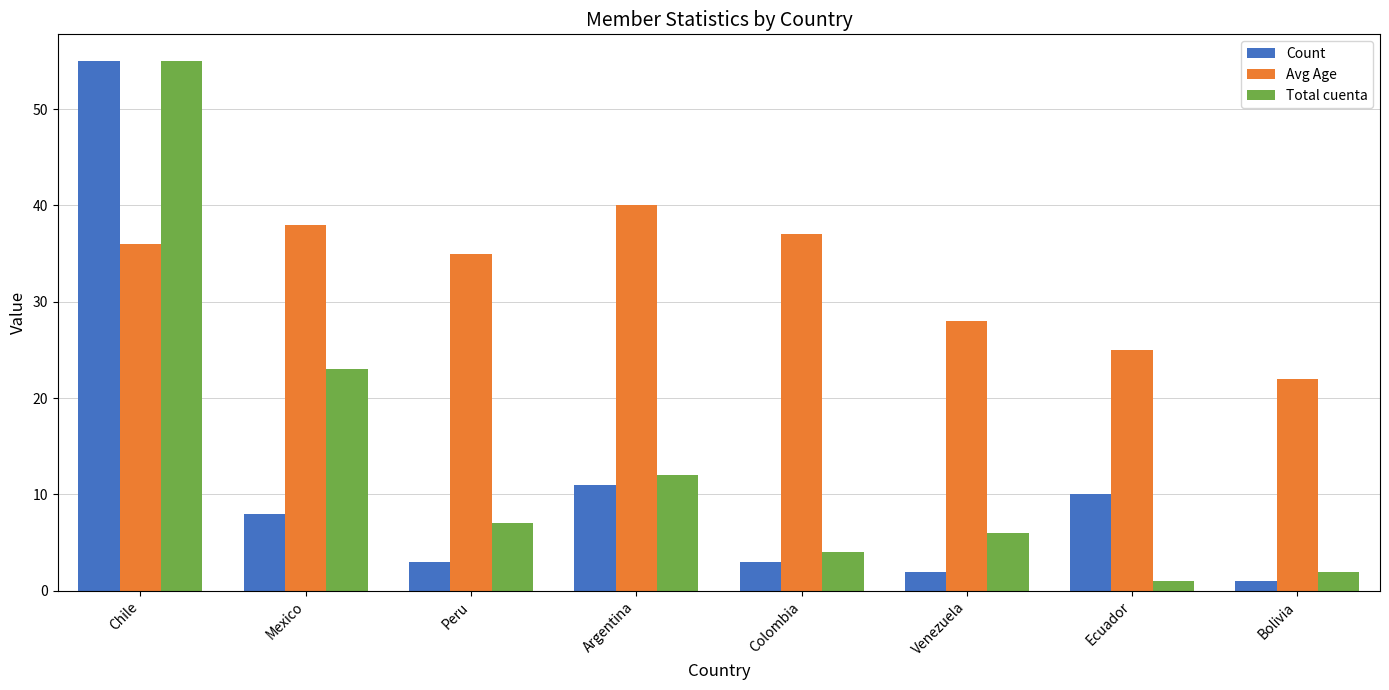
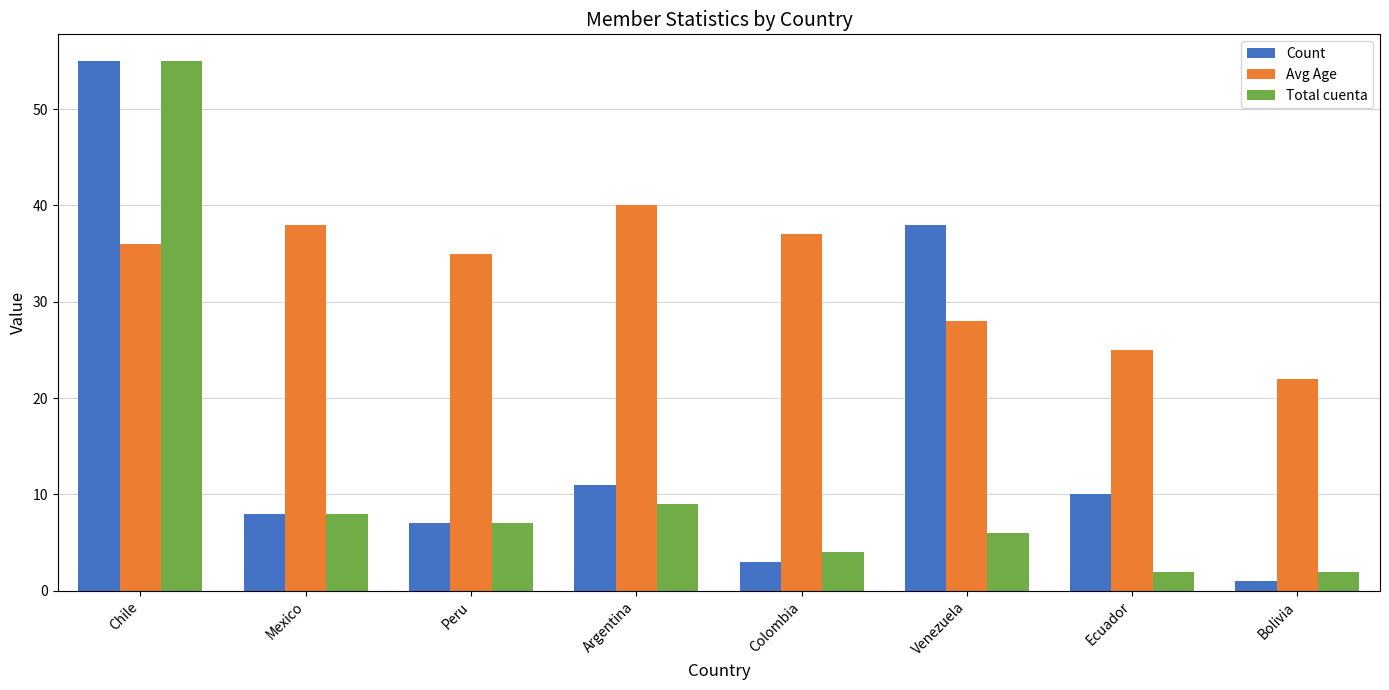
Total cuenta, Mexico: 23 -> 8
Count, Peru: 3 -> 7
Total cuenta, Argentina: 12 -> 9
Count, Venezuela: 2 -> 38
Total cuenta, Ecuador: 1 -> 2
